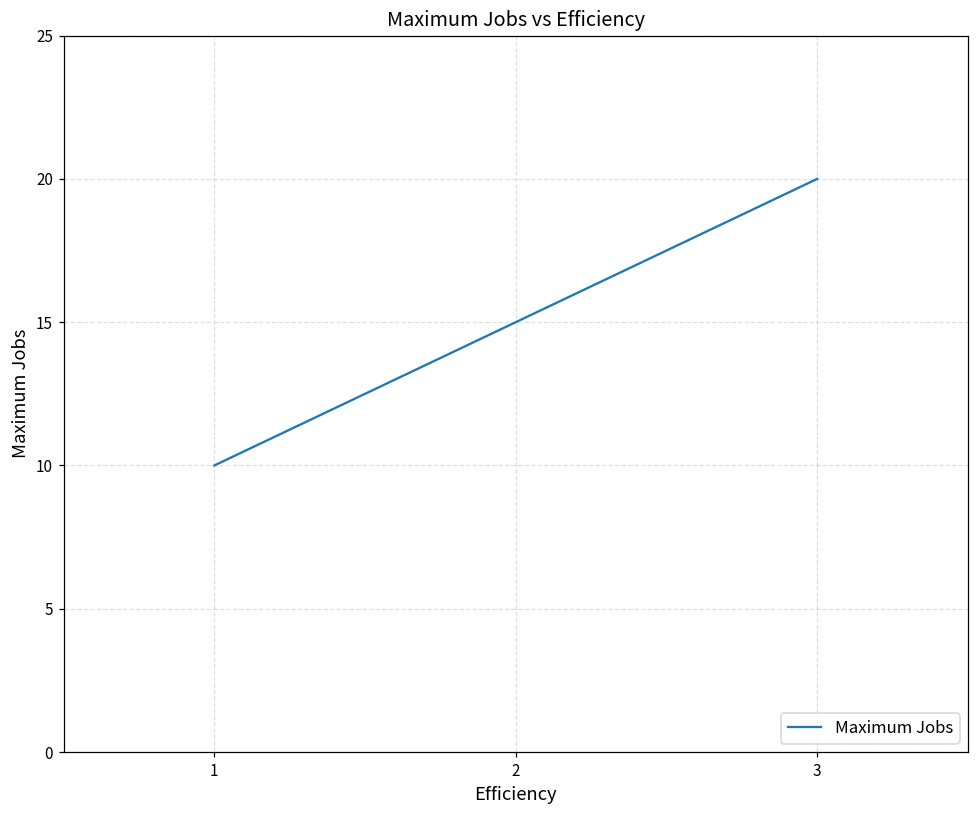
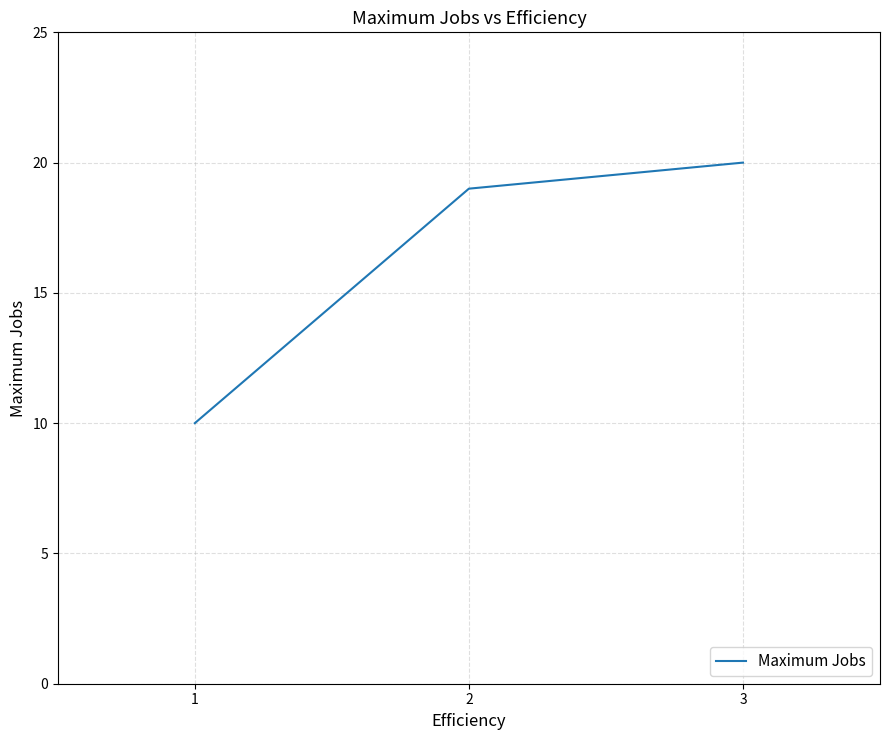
2: 15 -> 19
